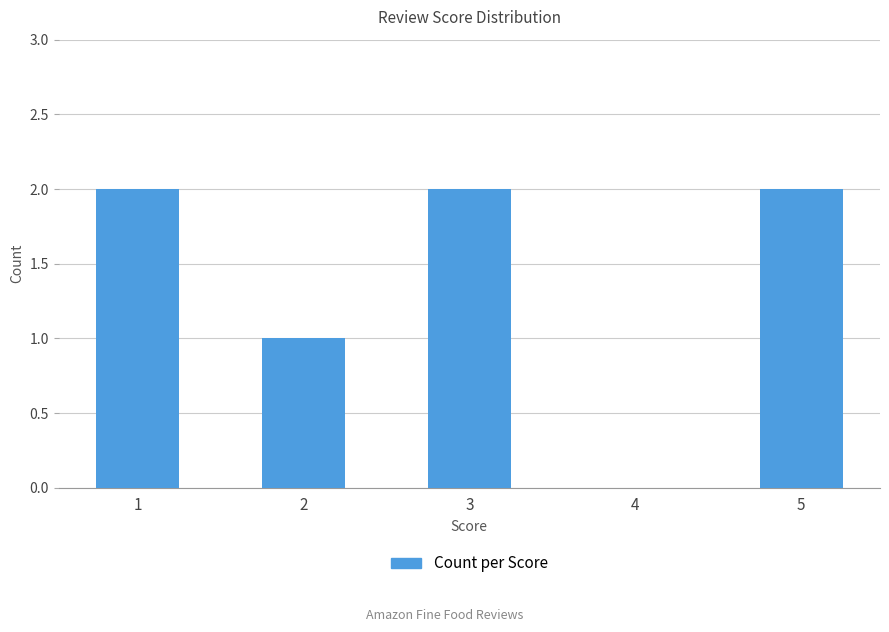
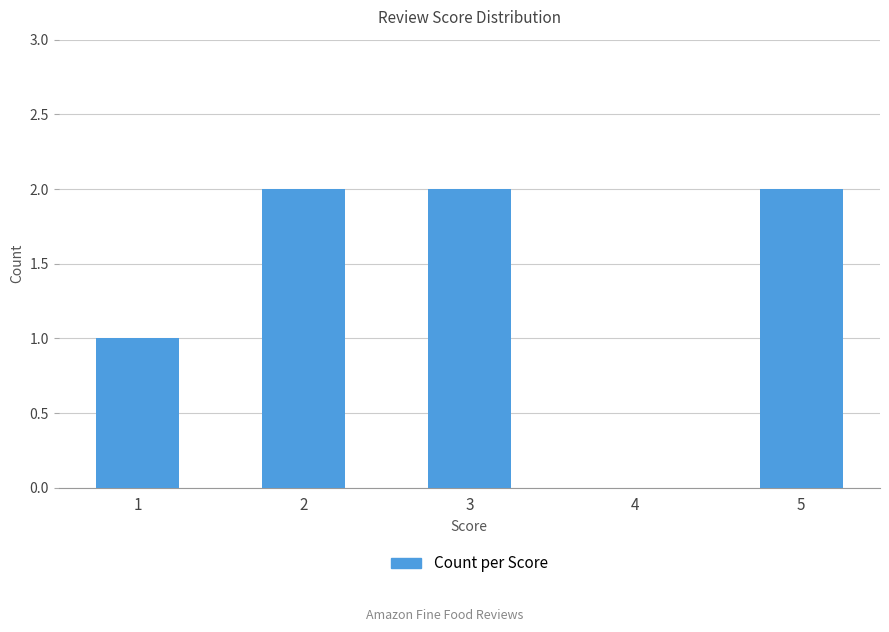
1: 2 -> 1
2: 1 -> 2
